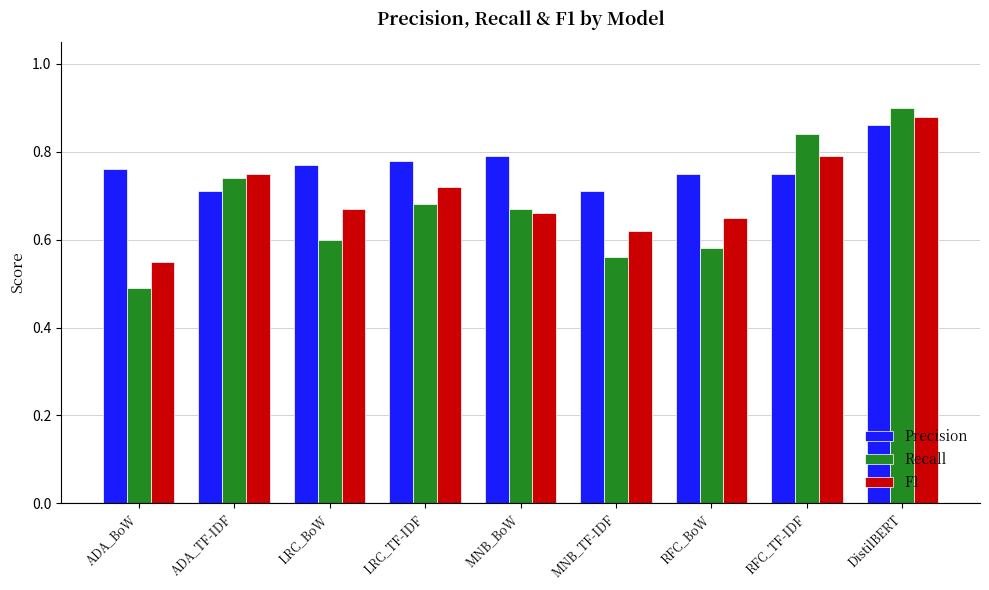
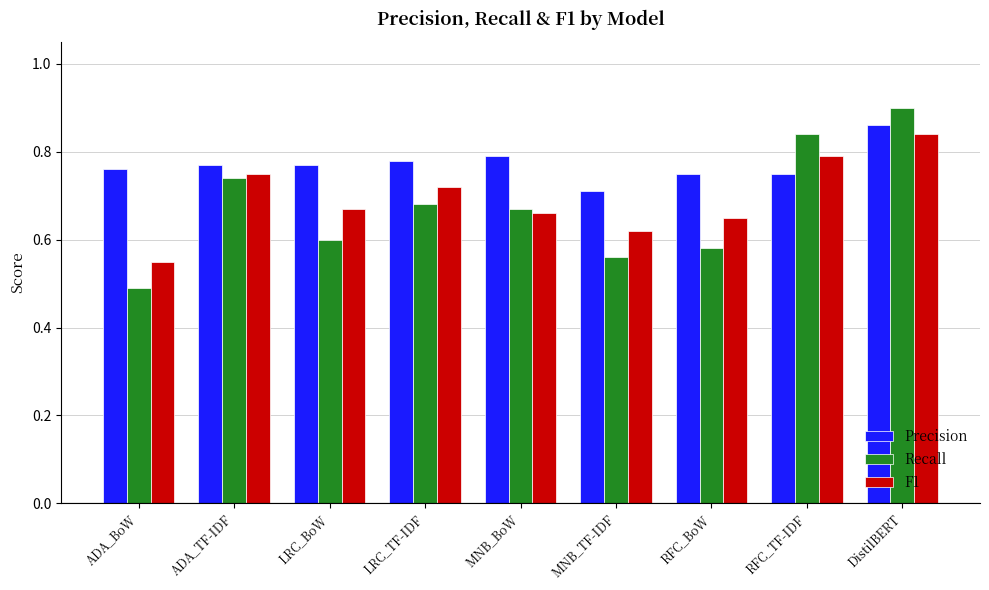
Precision, ADA_TF-IDF: 0.71 -> 0.77
F1, DistilBERT: 0.88 -> 0.84
